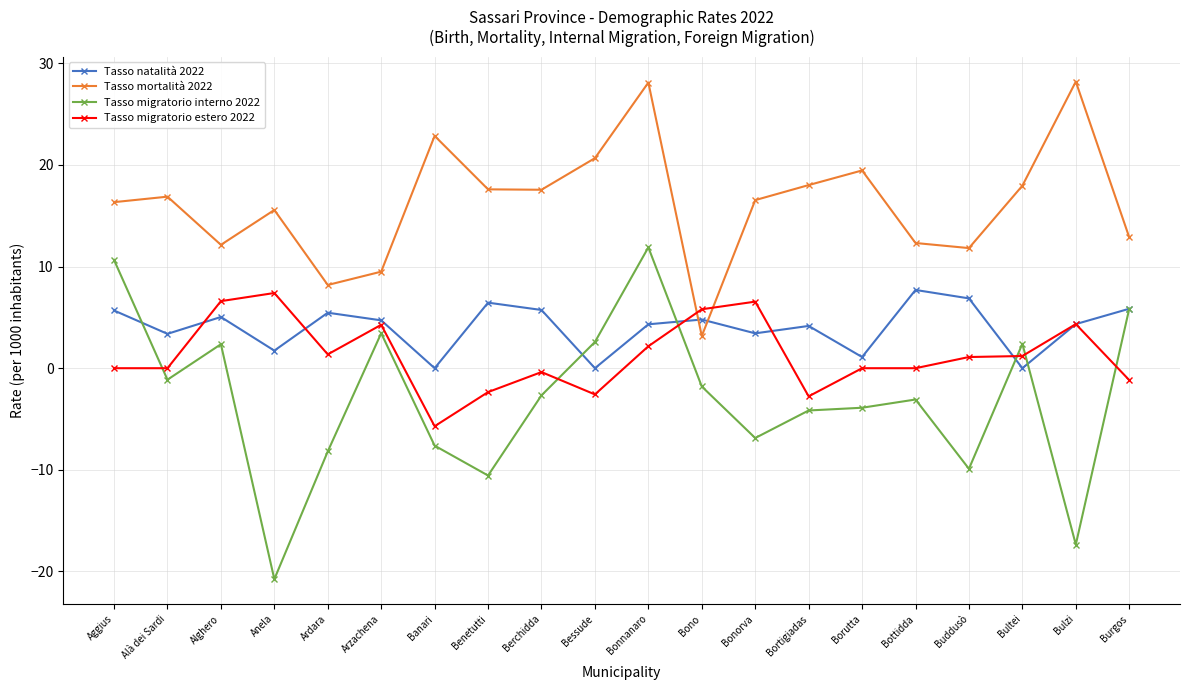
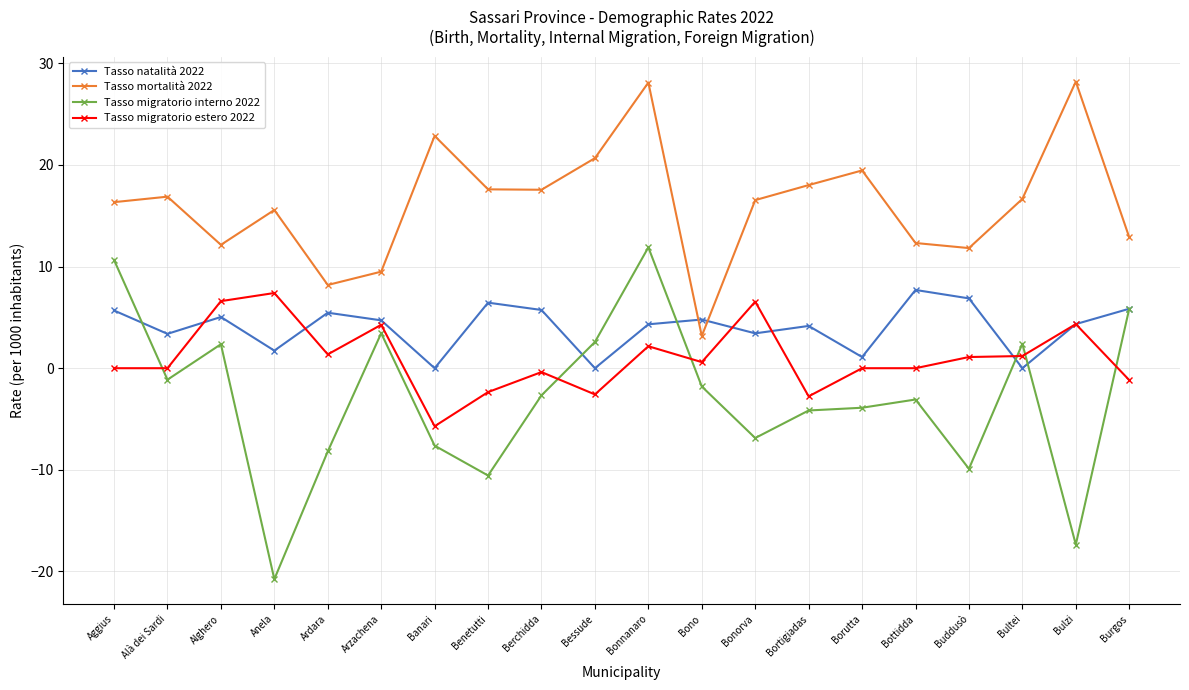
Tasso migratorio estero 2022, Bono: 5.8 -> 0.6
Tasso mortalità 2022, Bultei: 18.0 -> 16.7
